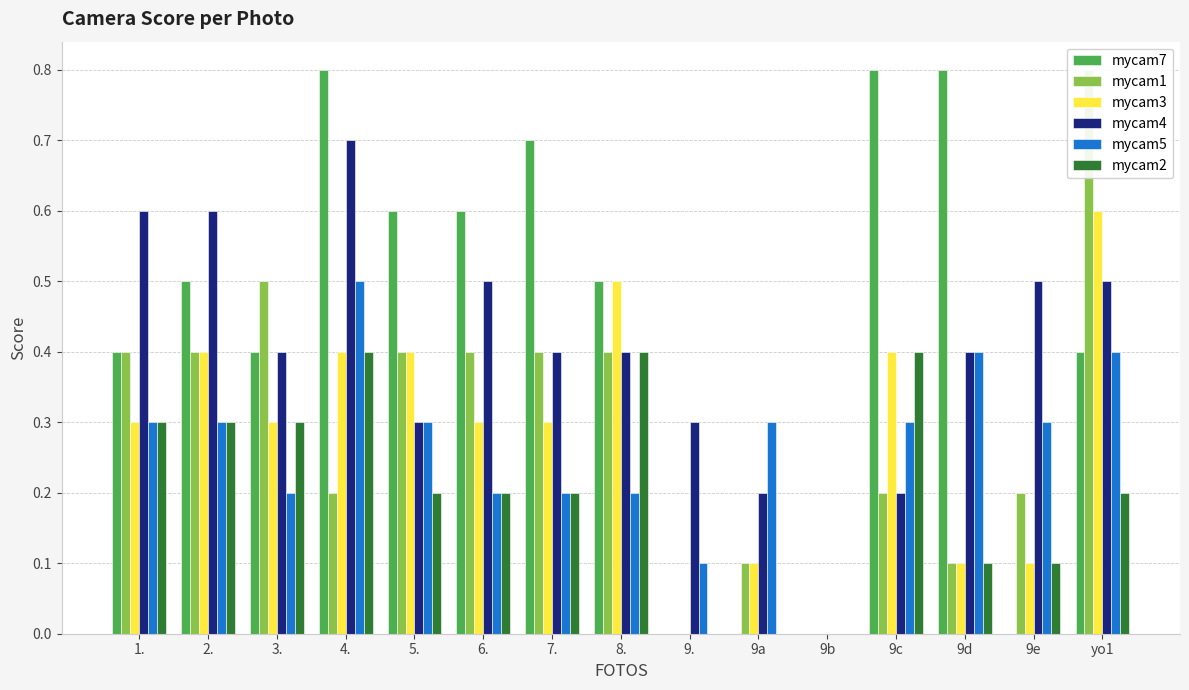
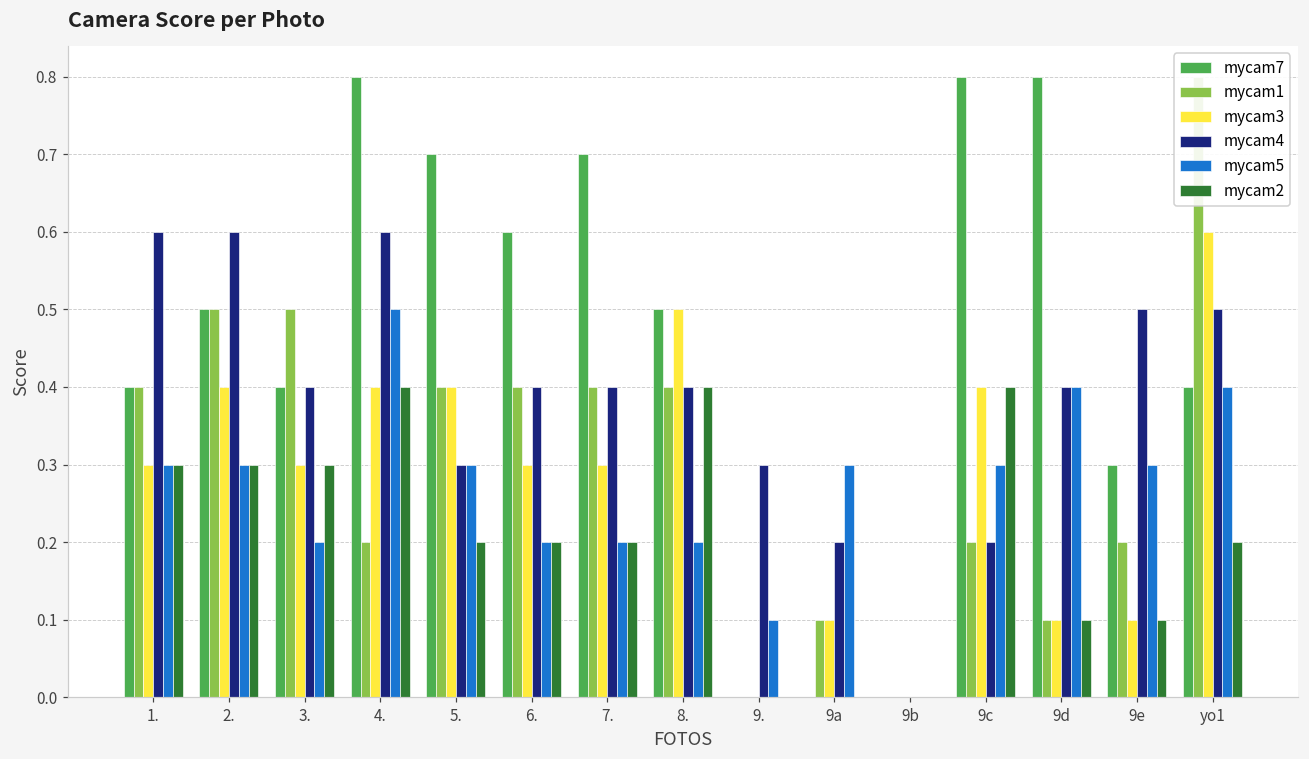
mycam1, 2.: 0.4 -> 0.5
mycam4, 4.: 0.7 -> 0.6
mycam7, 5.: 0.6 -> 0.7
mycam4, 6.: 0.5 -> 0.4
mycam7, 9e: 0.0 -> 0.3
